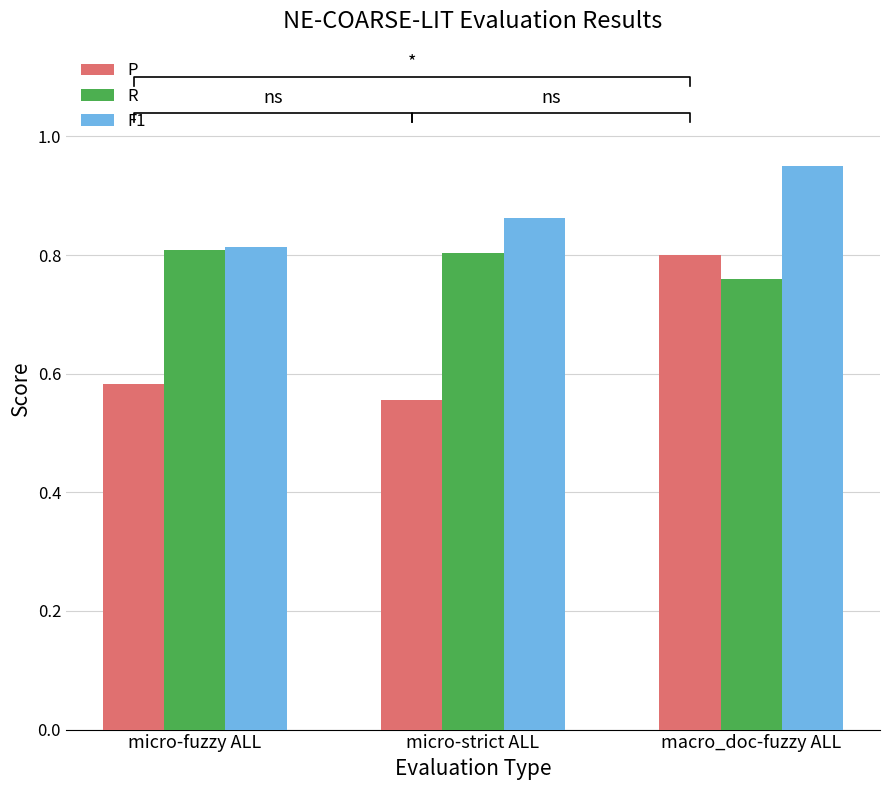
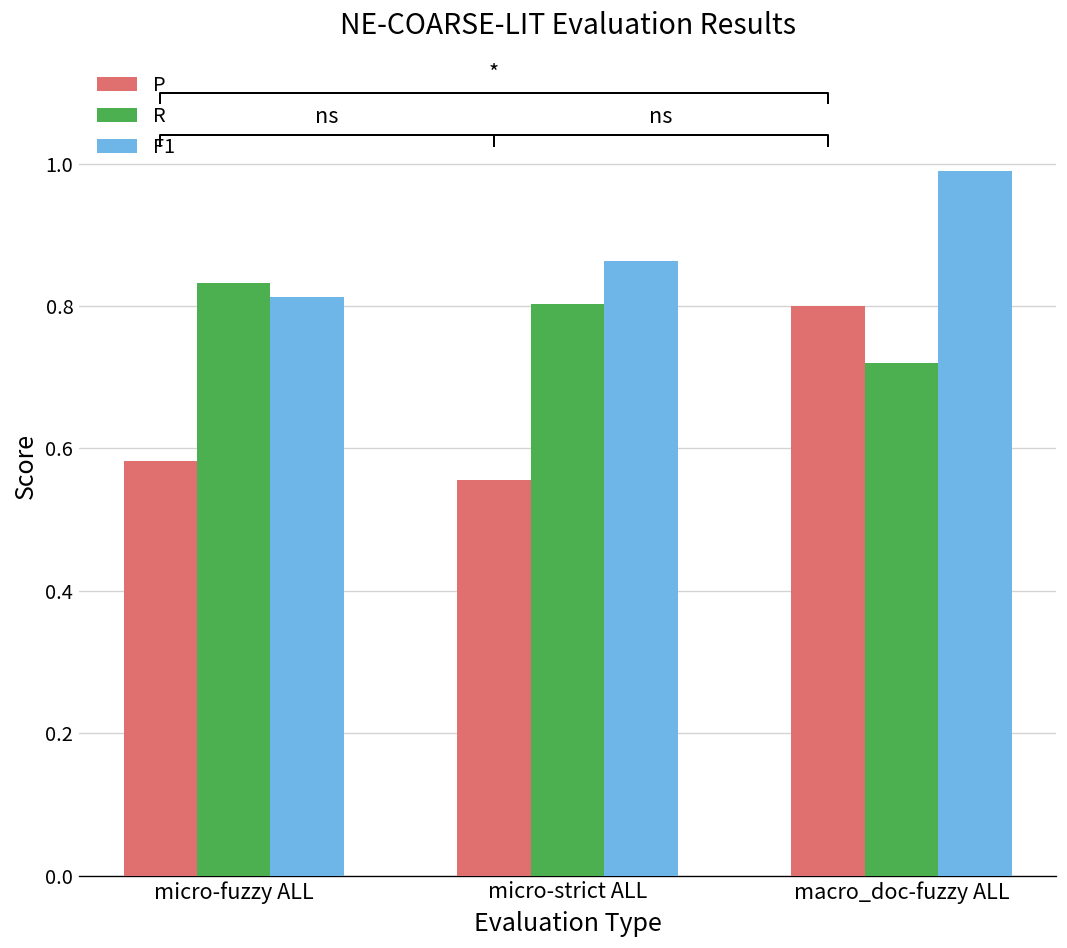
R, micro-fuzzy ALL: 0.81 -> 0.83
R, macro_doc-fuzzy ALL: 0.76 -> 0.72
F1, macro_doc-fuzzy ALL: 0.95 -> 0.99
